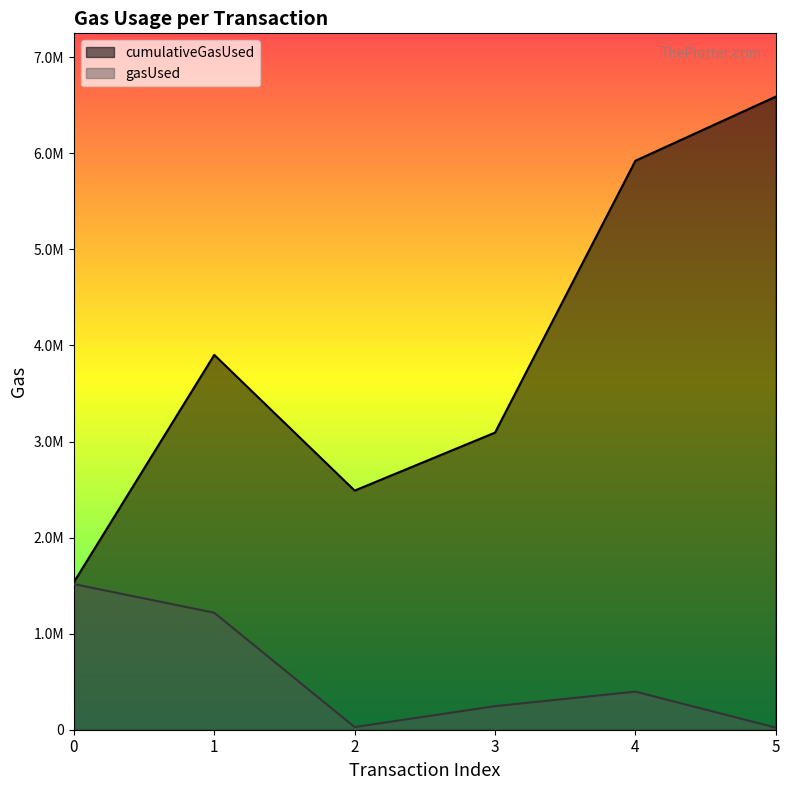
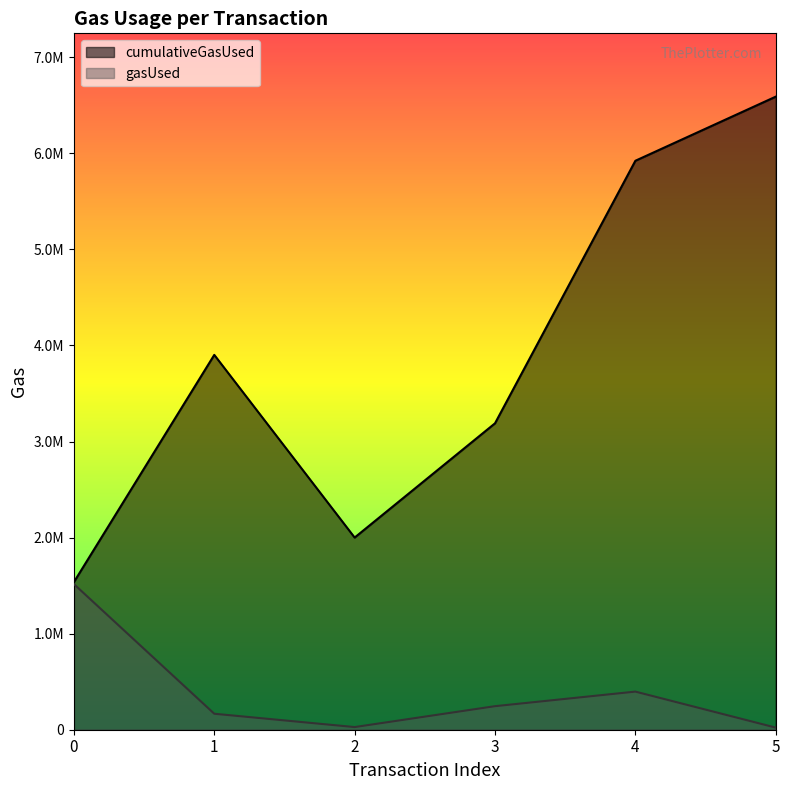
gasUsed, 1: 1200000 -> 200000
cumulativeGasUsed, 2: 2500000 -> 2000000
cumulativeGasUsed, 3: 3100000 -> 3200000
